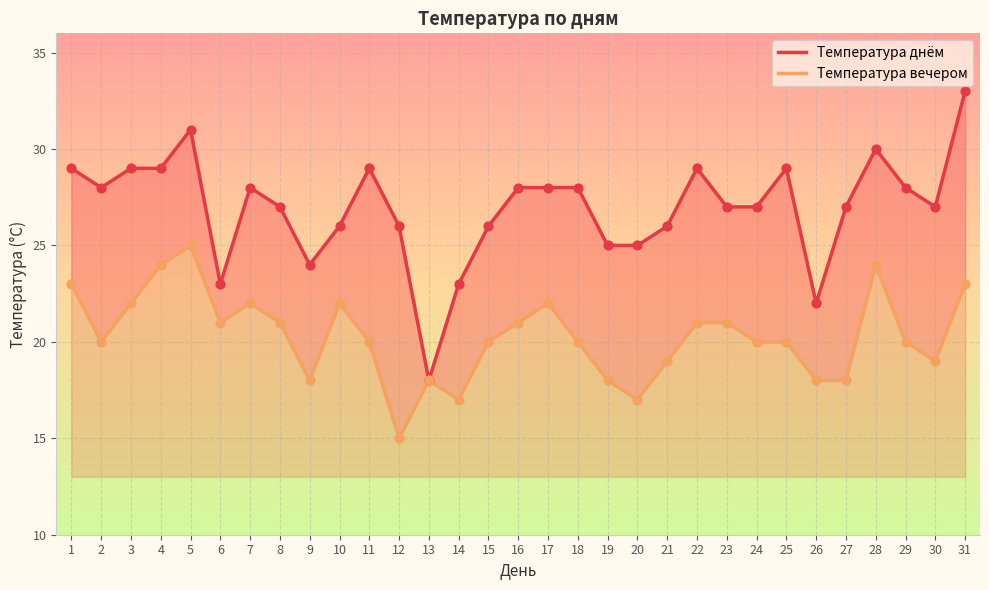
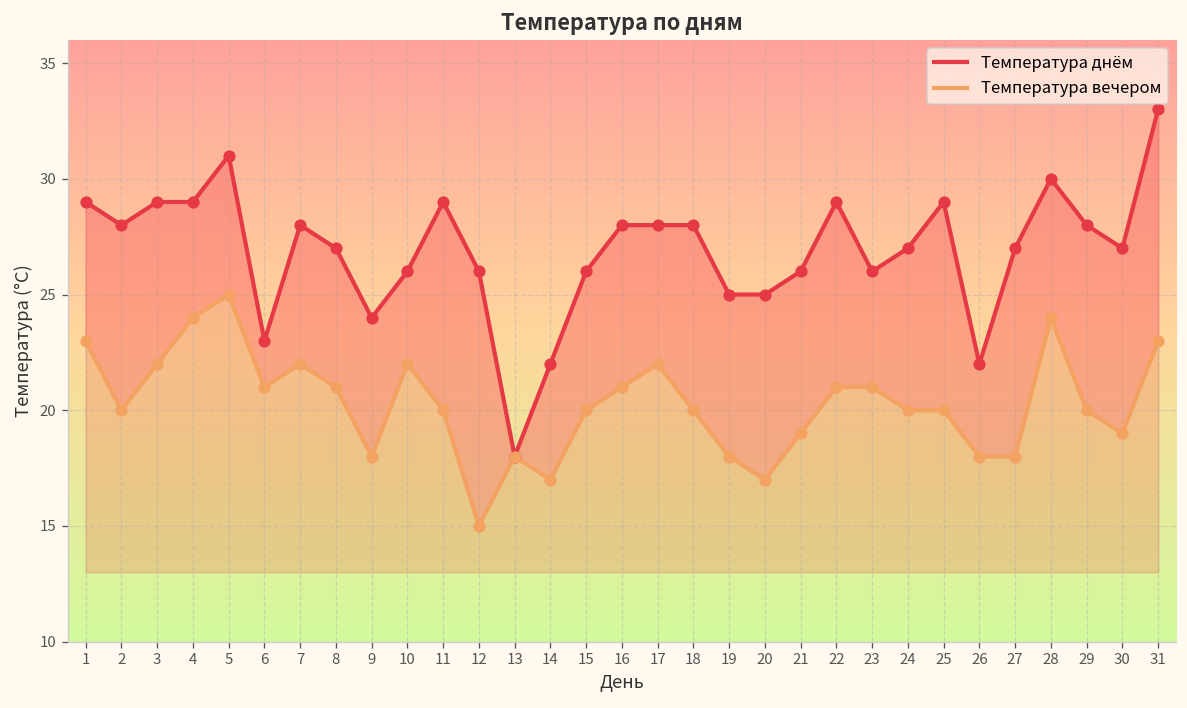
Температура днём, 14: 23 -> 22
Температура днём, 23: 27 -> 26
